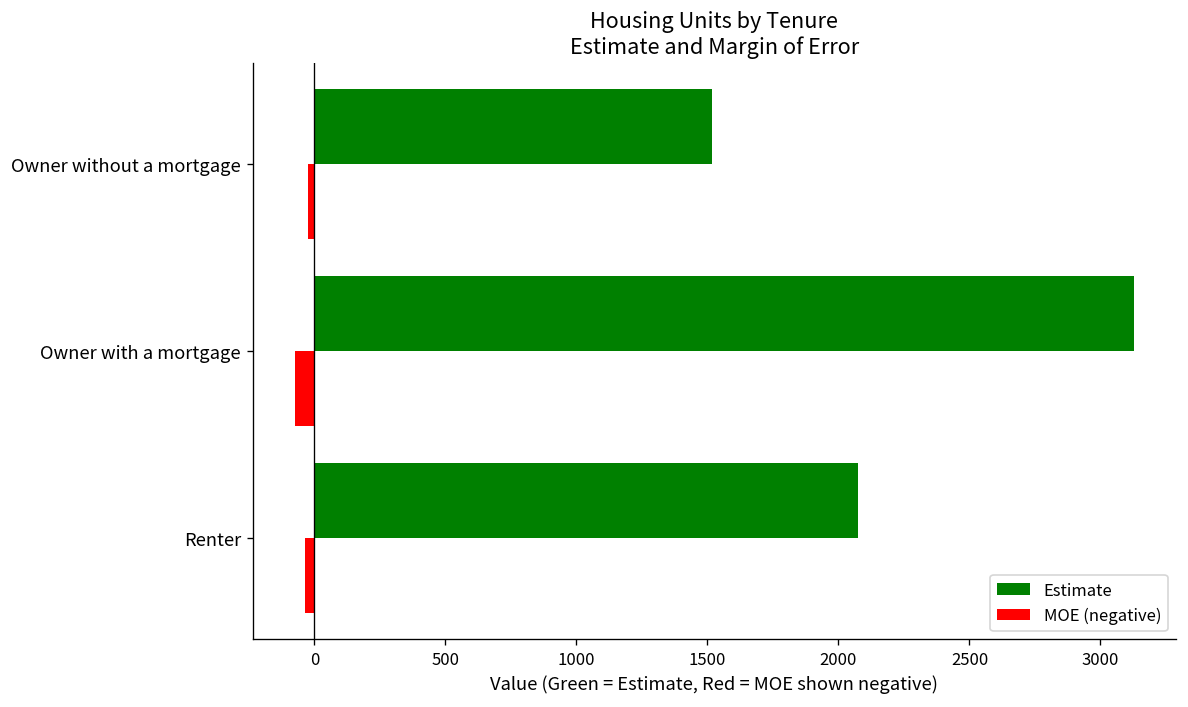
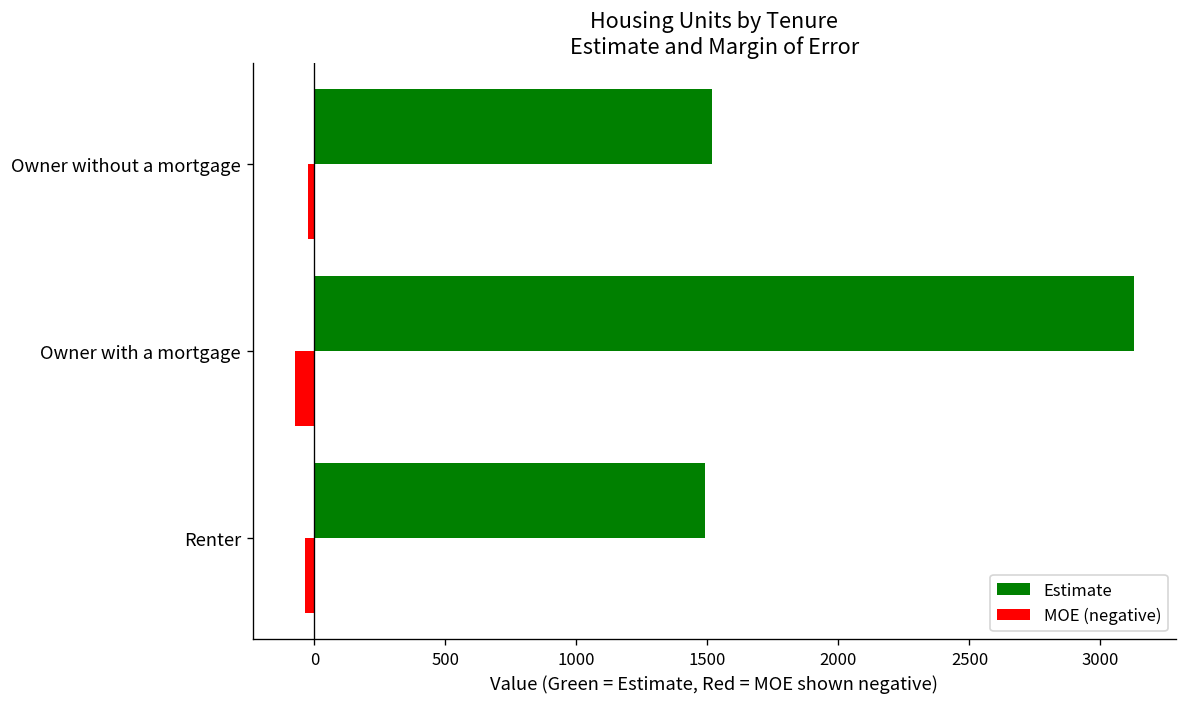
Estimate, Renter: 2070 -> 1490
